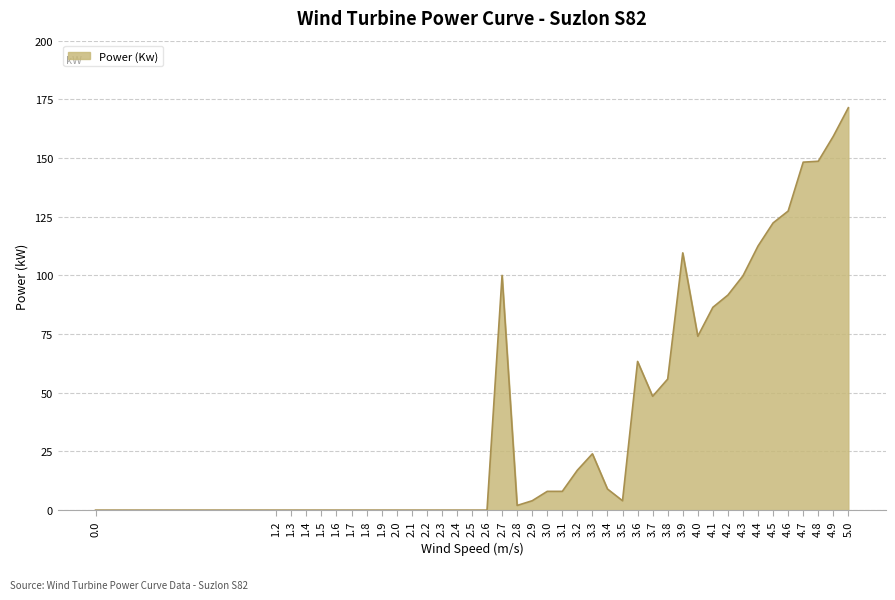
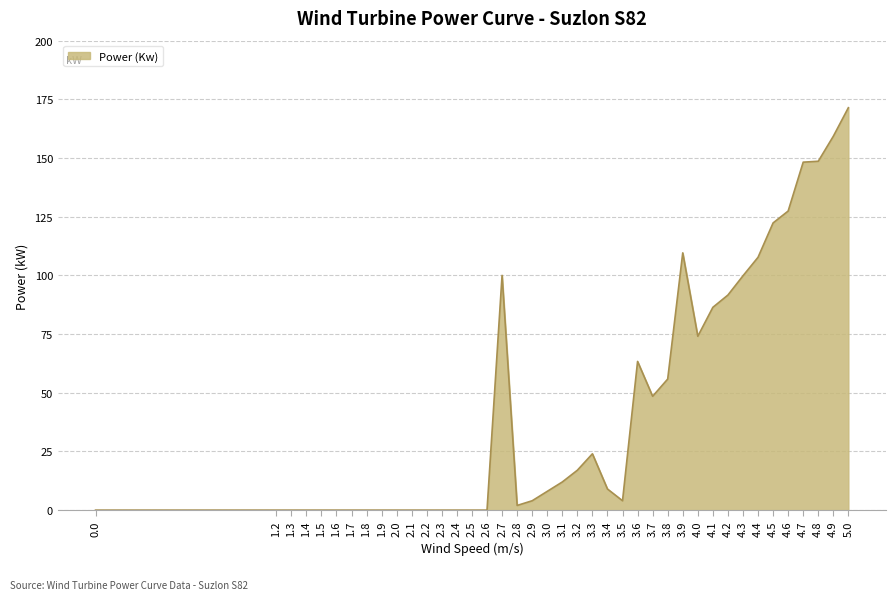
3.1: 8 -> 12
4.4: 113 -> 108
